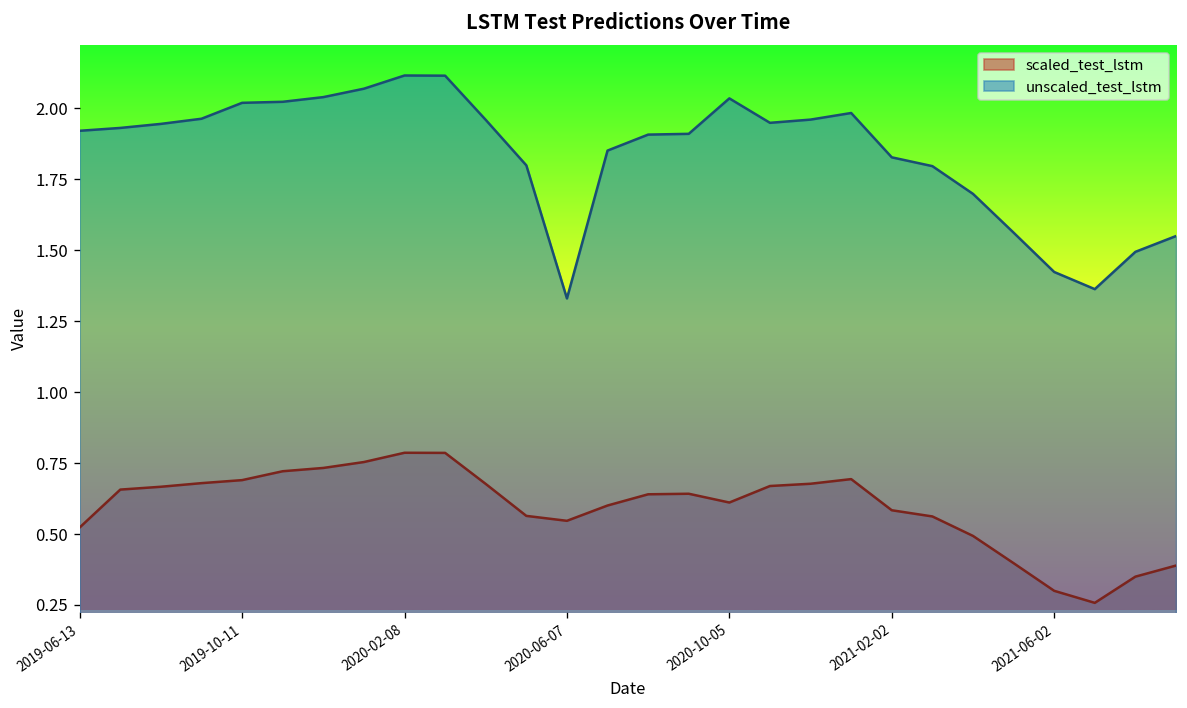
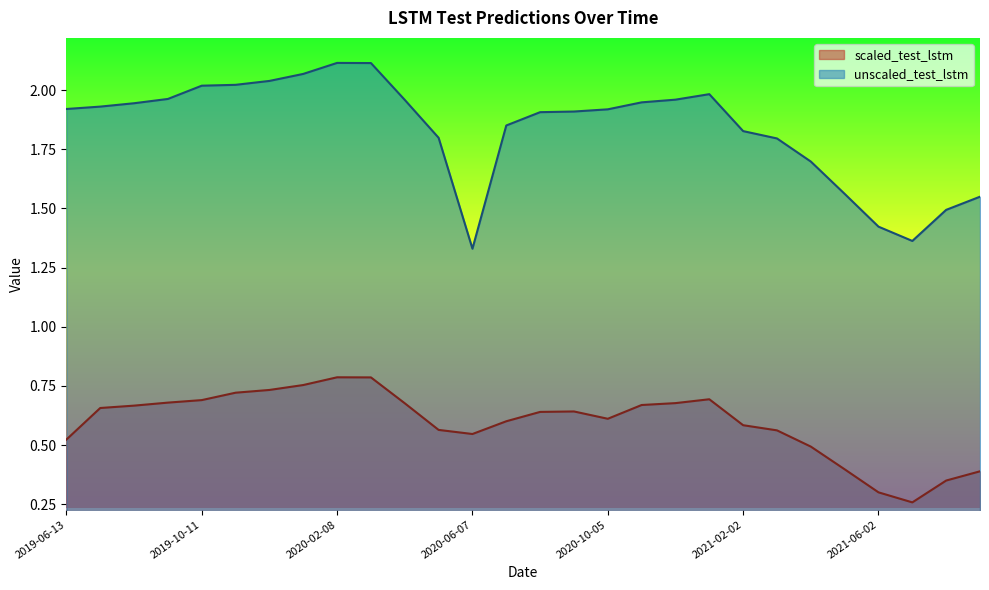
unscaled_test_lstm, 2020-10-05: 2.03 -> 1.92
